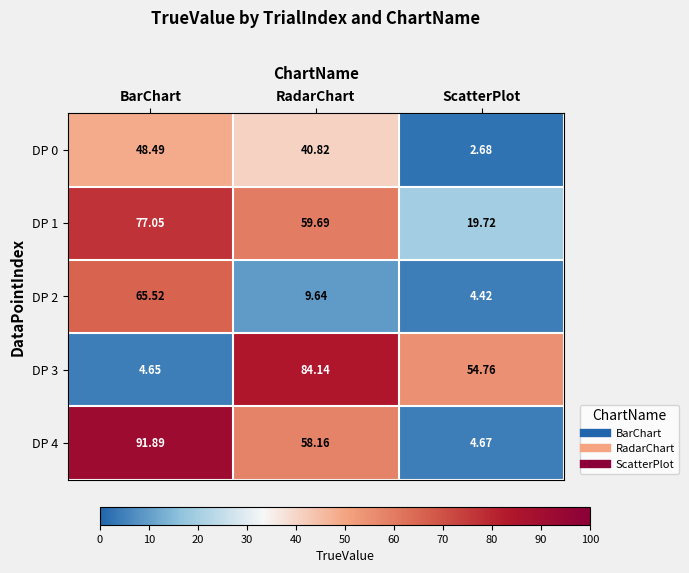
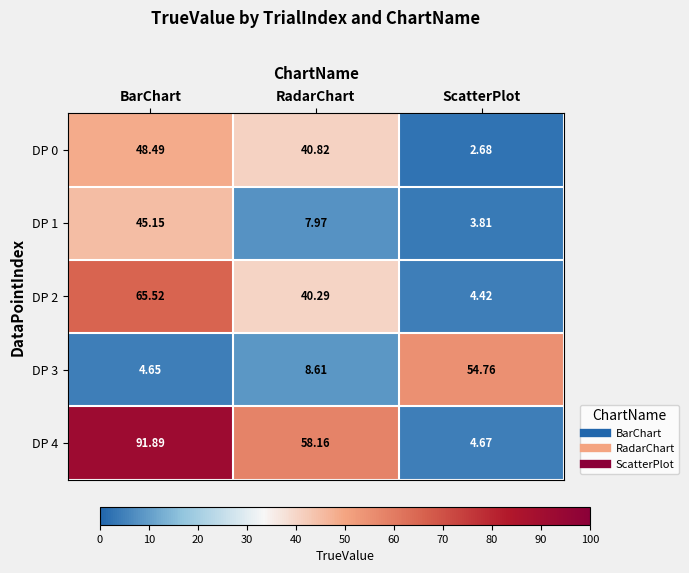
DP 1, BarChart: 77.05 -> 45.15
DP 1, RadarChart: 59.69 -> 7.97
DP 1, ScatterPlot: 19.72 -> 3.81
DP 2, RadarChart: 9.64 -> 40.29
DP 3, RadarChart: 84.14 -> 8.61
